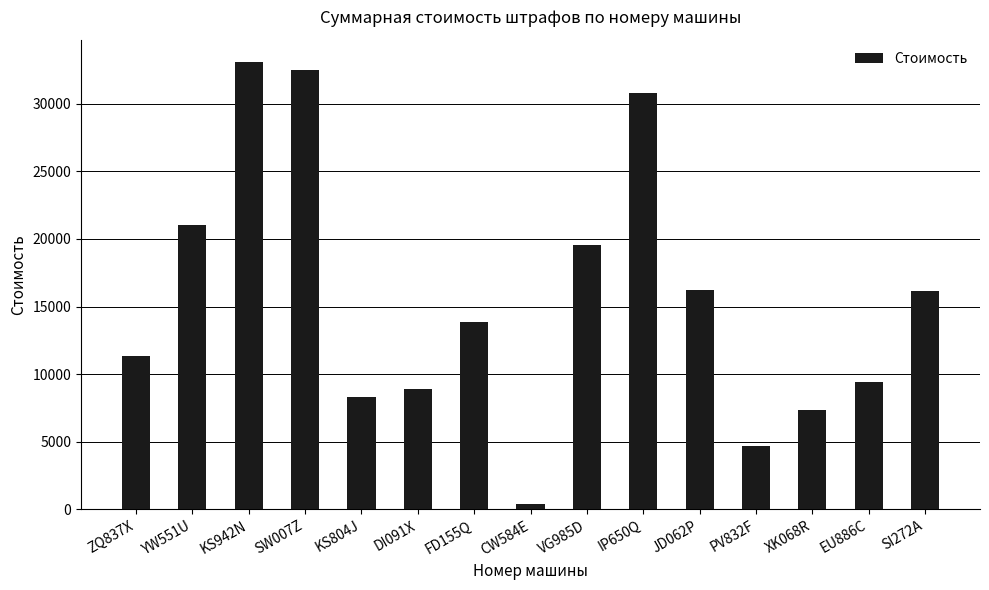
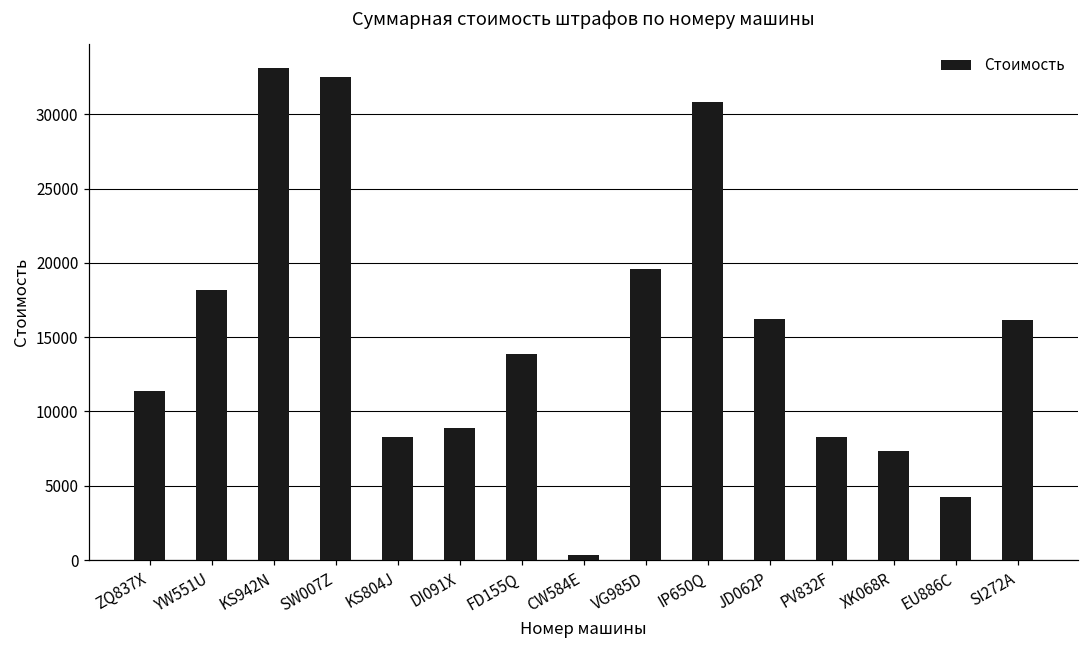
YW551U: 21000 -> 18200
PV832F: 4700 -> 8300
EU886C: 9400 -> 4200
